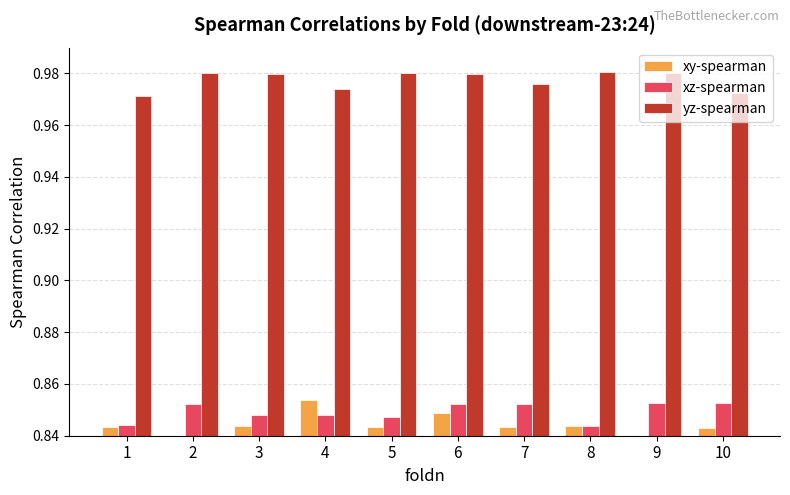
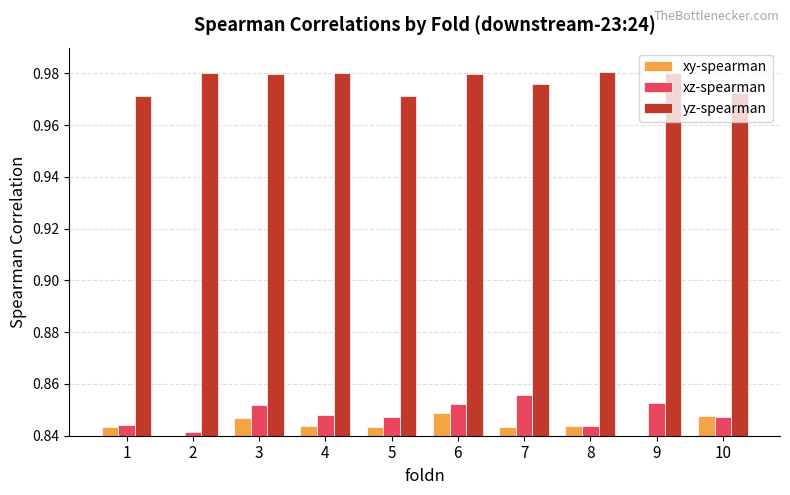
xz-spearman, 2: 0.852 -> 0.842
xy-spearman, 3: 0.844 -> 0.847
xz-spearman, 3: 0.848 -> 0.852
xy-spearman, 4: 0.854 -> 0.844
yz-spearman, 4: 0.974 -> 0.980
yz-spearman, 5: 0.980 -> 0.971
xz-spearman, 7: 0.852 -> 0.856
xy-spearman, 10: 0.843 -> 0.848
xz-spearman, 10: 0.853 -> 0.847
